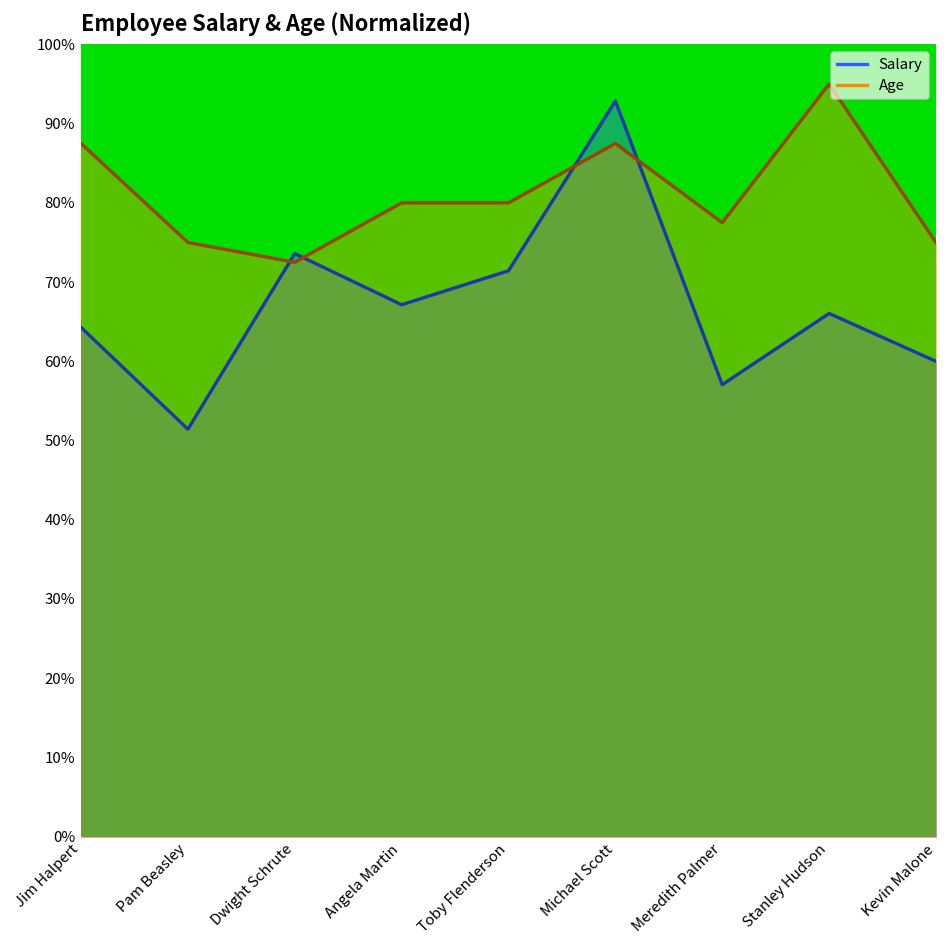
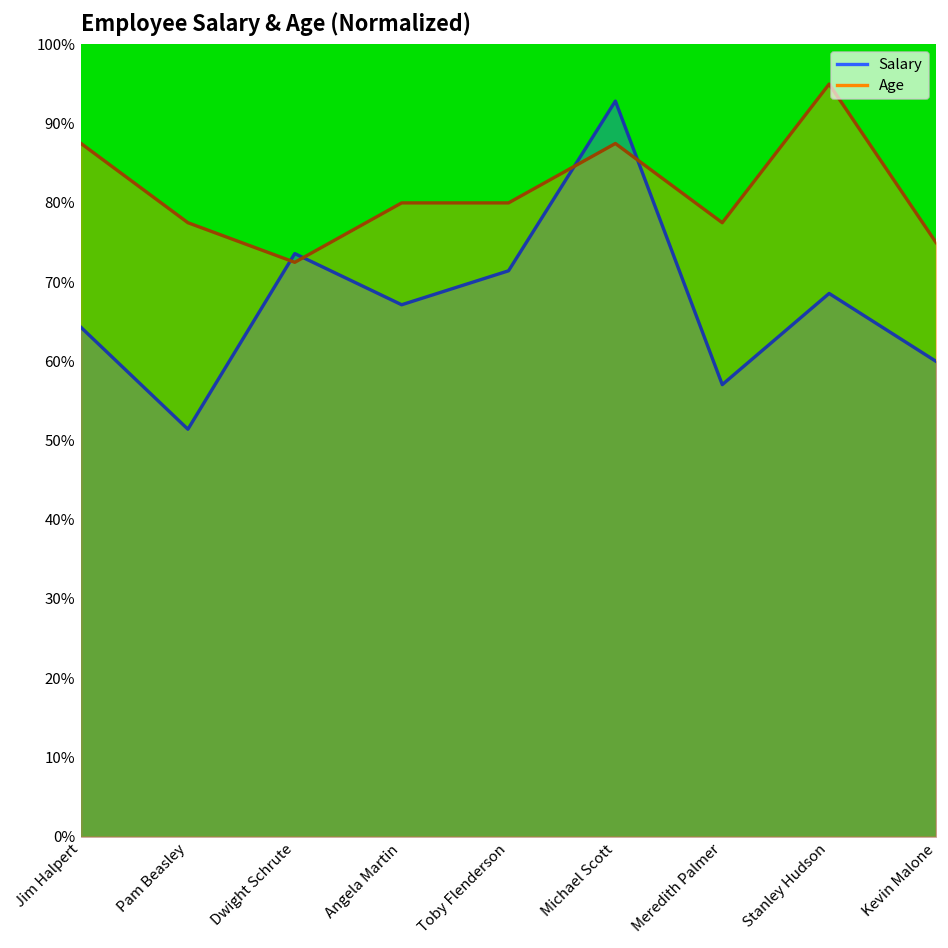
Age, Pam Beasley: 75% -> 78%
Salary, Stanley Hudson: 66% -> 69%
